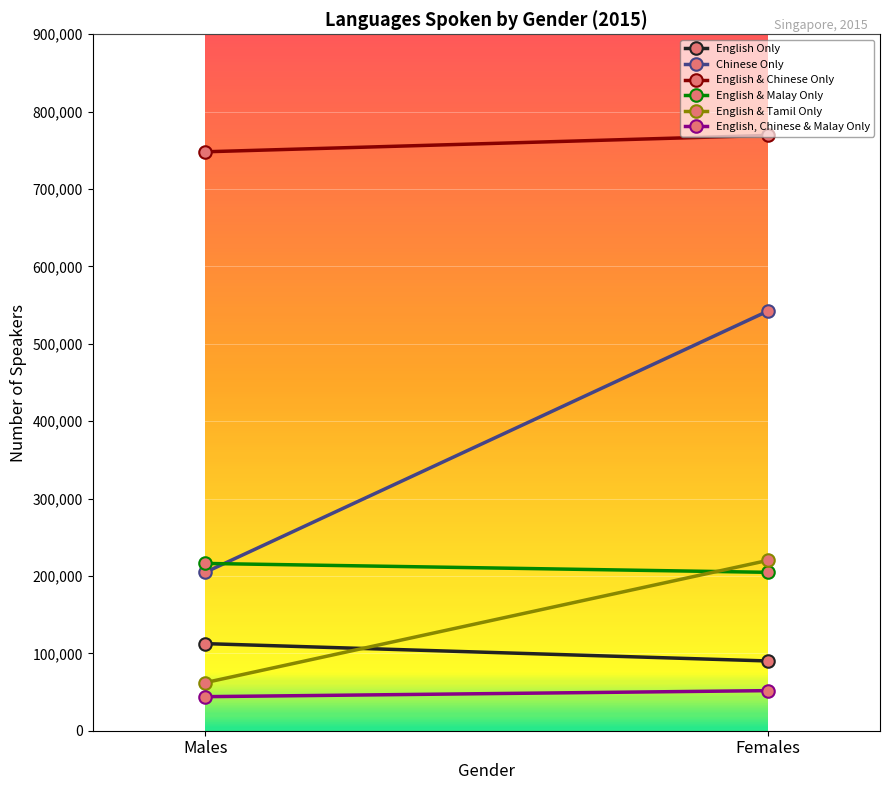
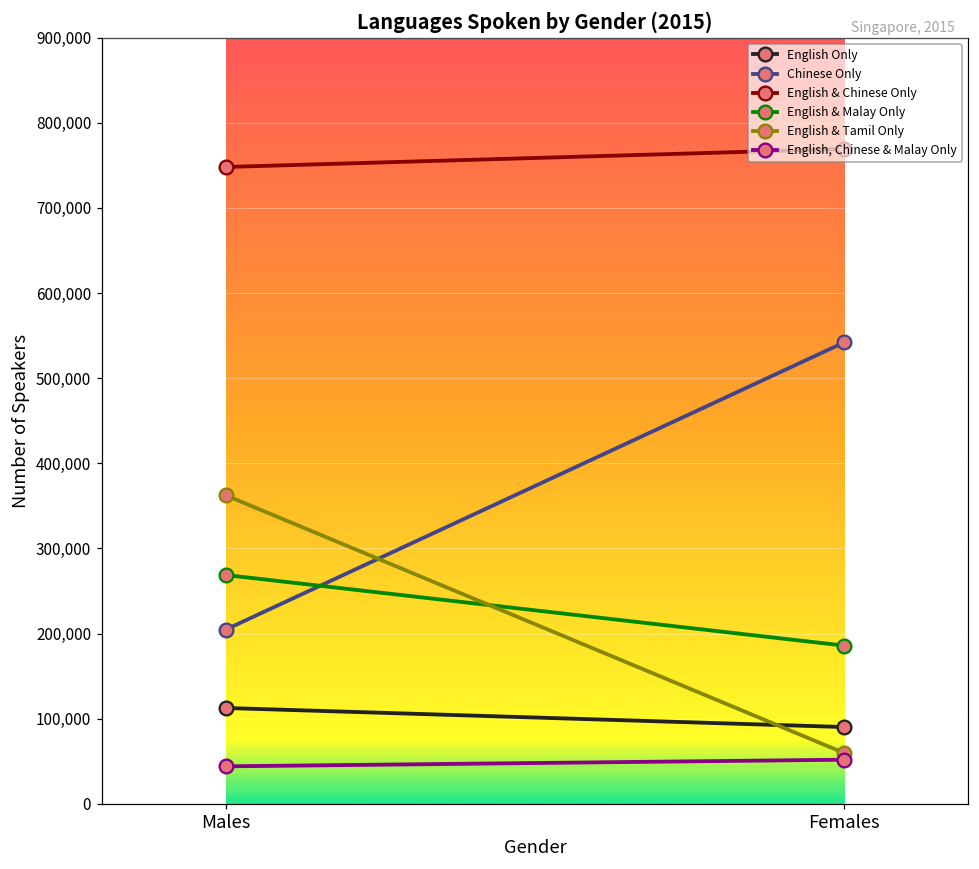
English & Malay Only, Males: 220,000 -> 270,000
English & Tamil Only, Males: 60,000 -> 360,000
English & Malay Only, Females: 200,000 -> 190,000
English & Tamil Only, Females: 220,000 -> 60,000
